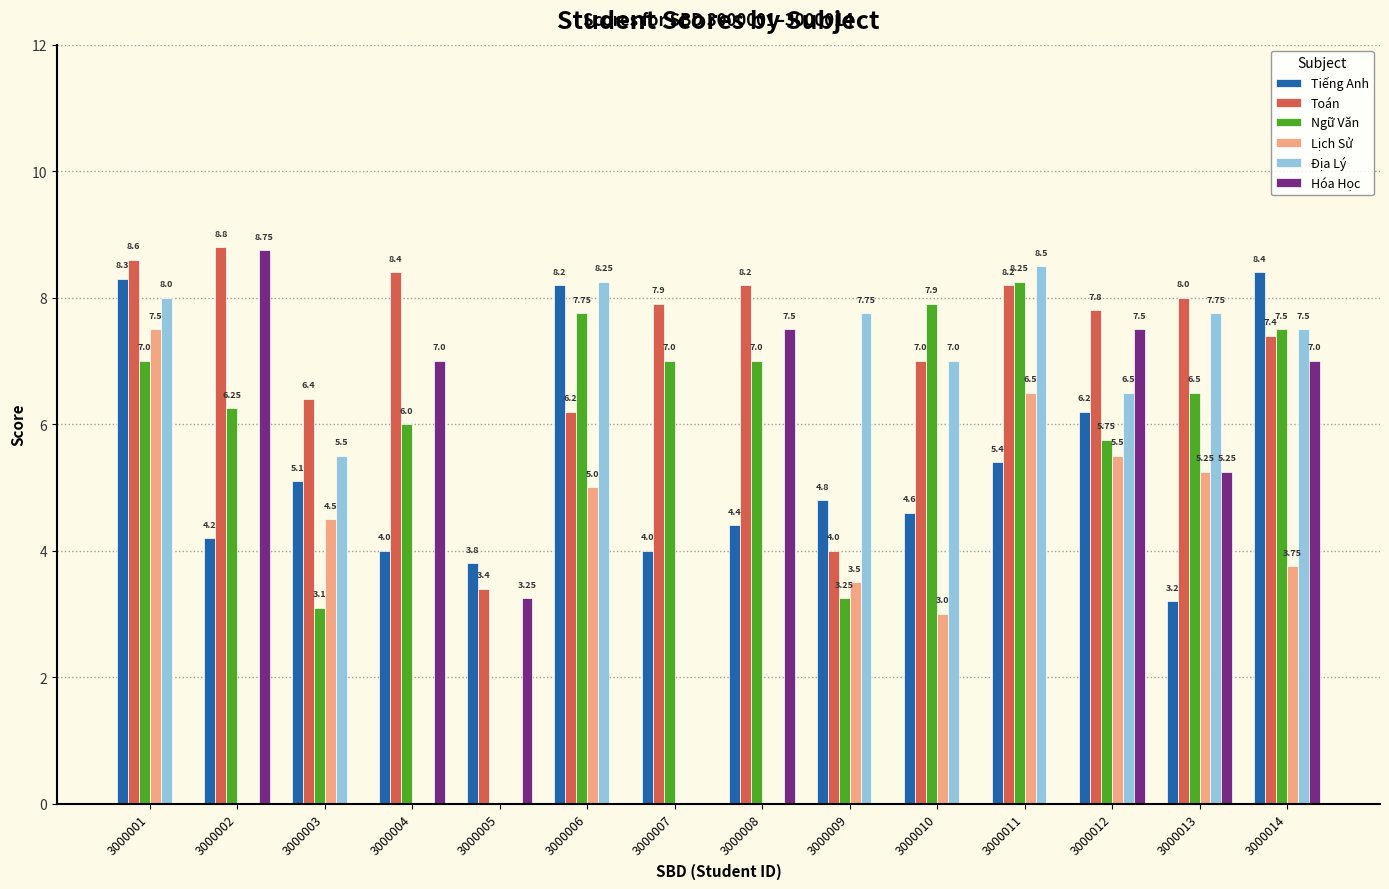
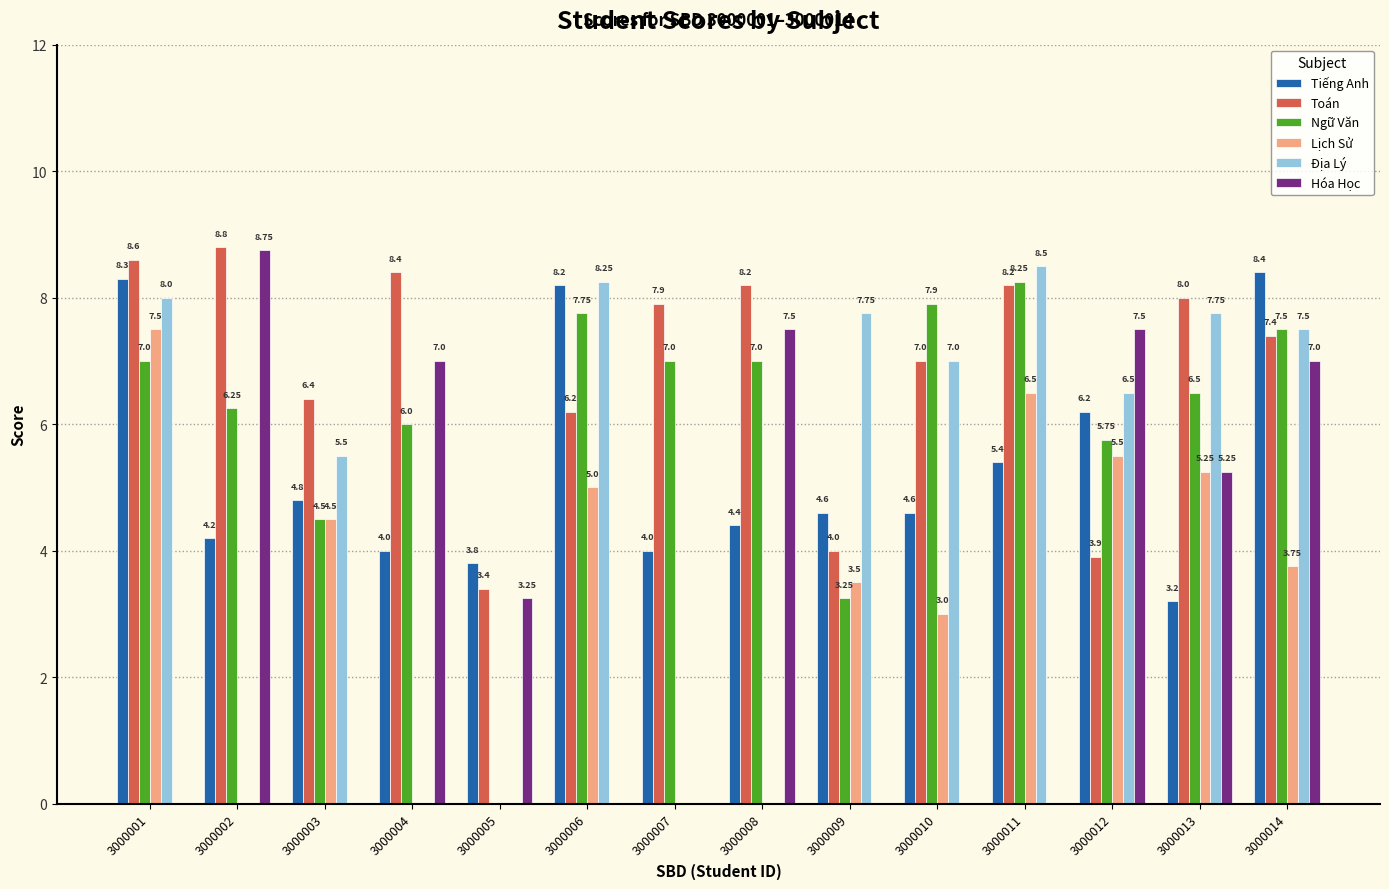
Tiếng Anh, 3000003: 5.1 -> 4.8
Ngữ Văn, 3000003: 3.1 -> 4.5
Tiếng Anh, 3000009: 4.8 -> 4.6
Toán, 3000012: 7.8 -> 3.9
